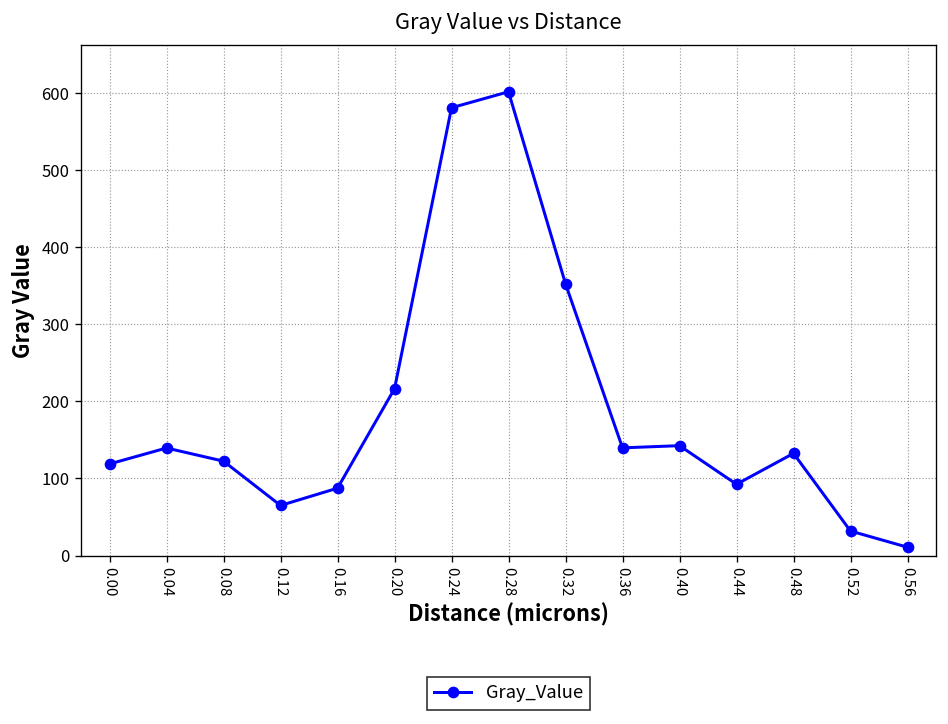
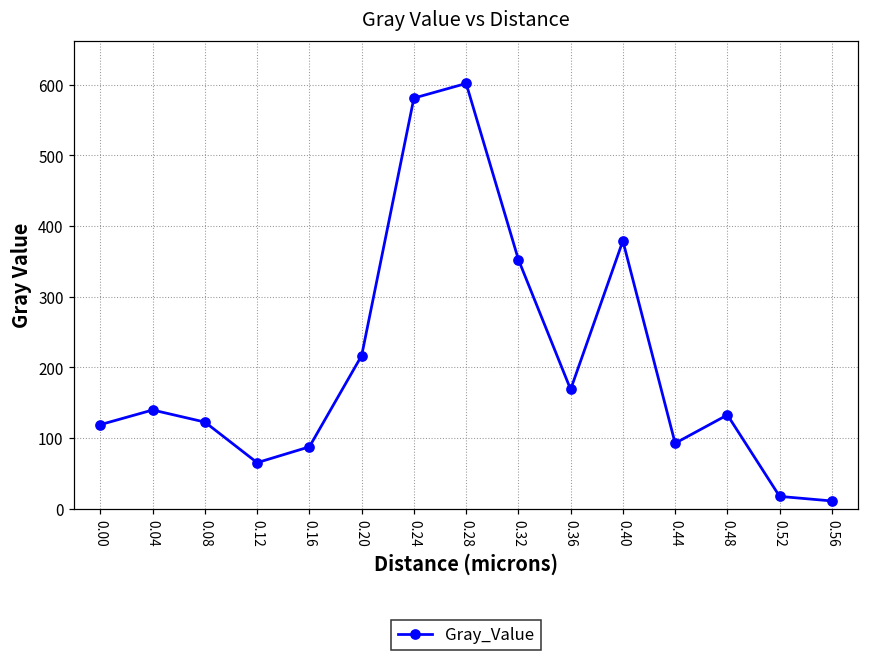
0.36: 140 -> 170
0.40: 140 -> 380
0.52: 30 -> 20
